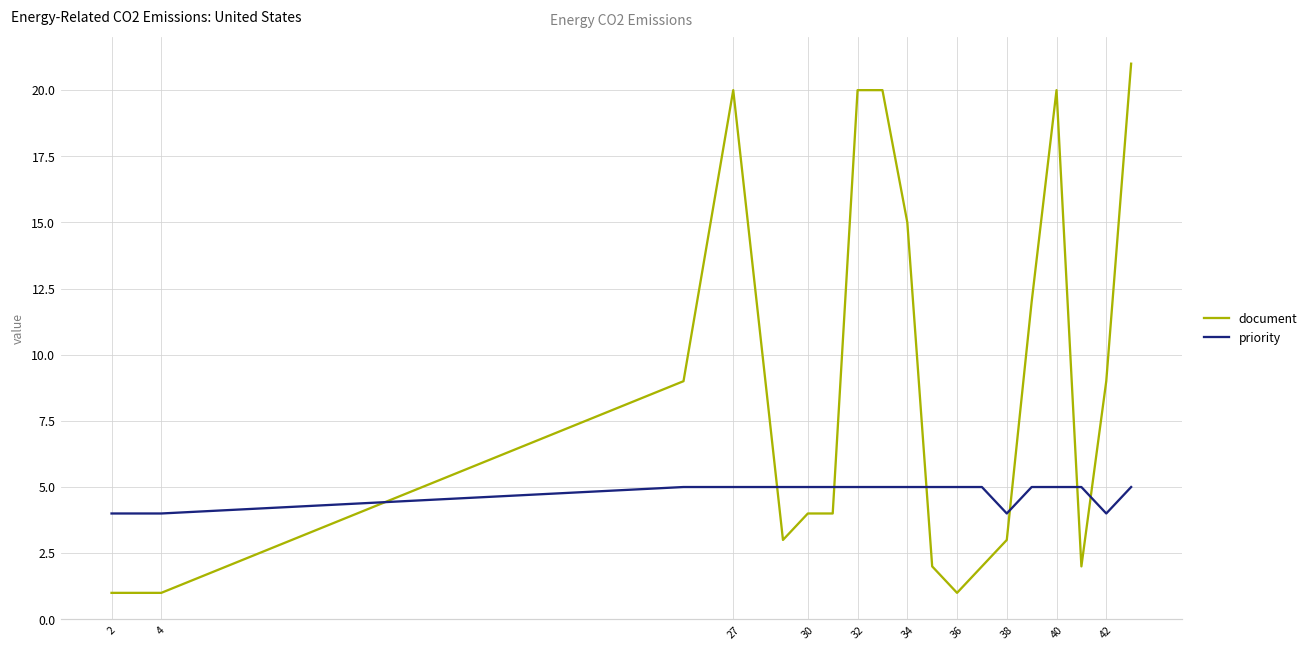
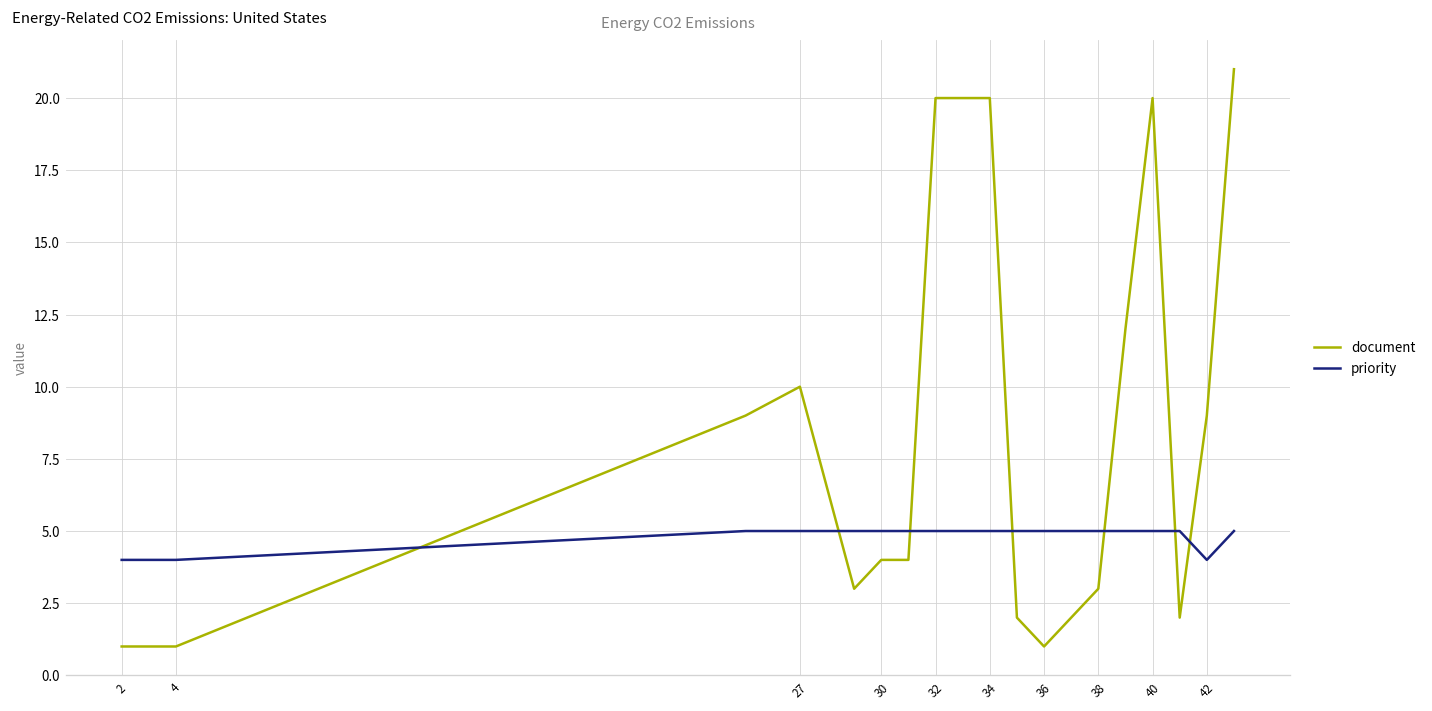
document, 27: 20 -> 10
document, 34: 15 -> 20
priority, 38: 4 -> 5
